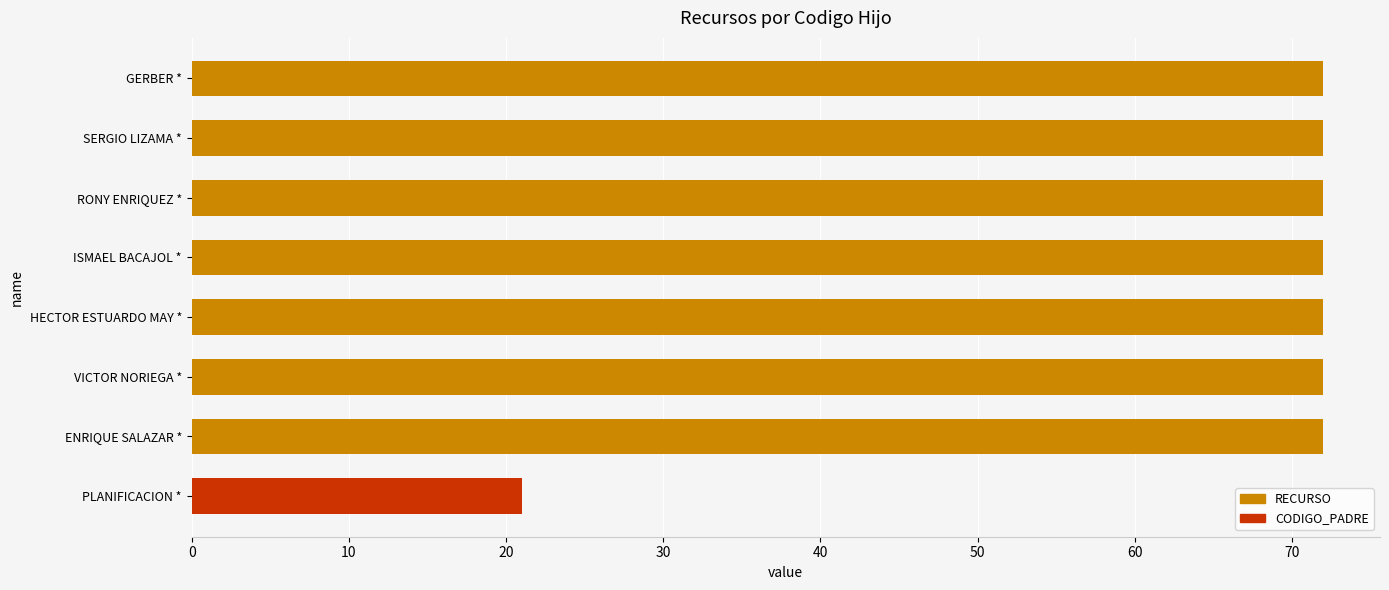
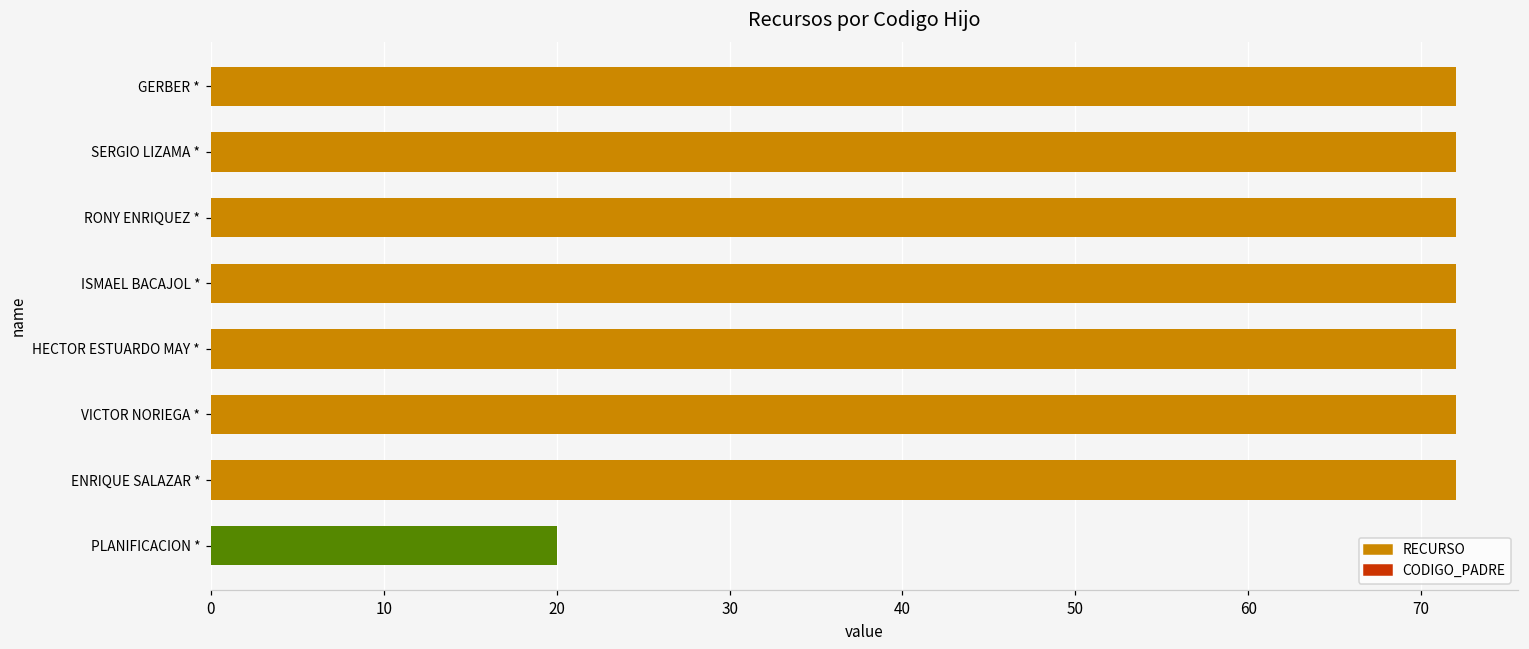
PLANIFICACION *: 21 -> 20
